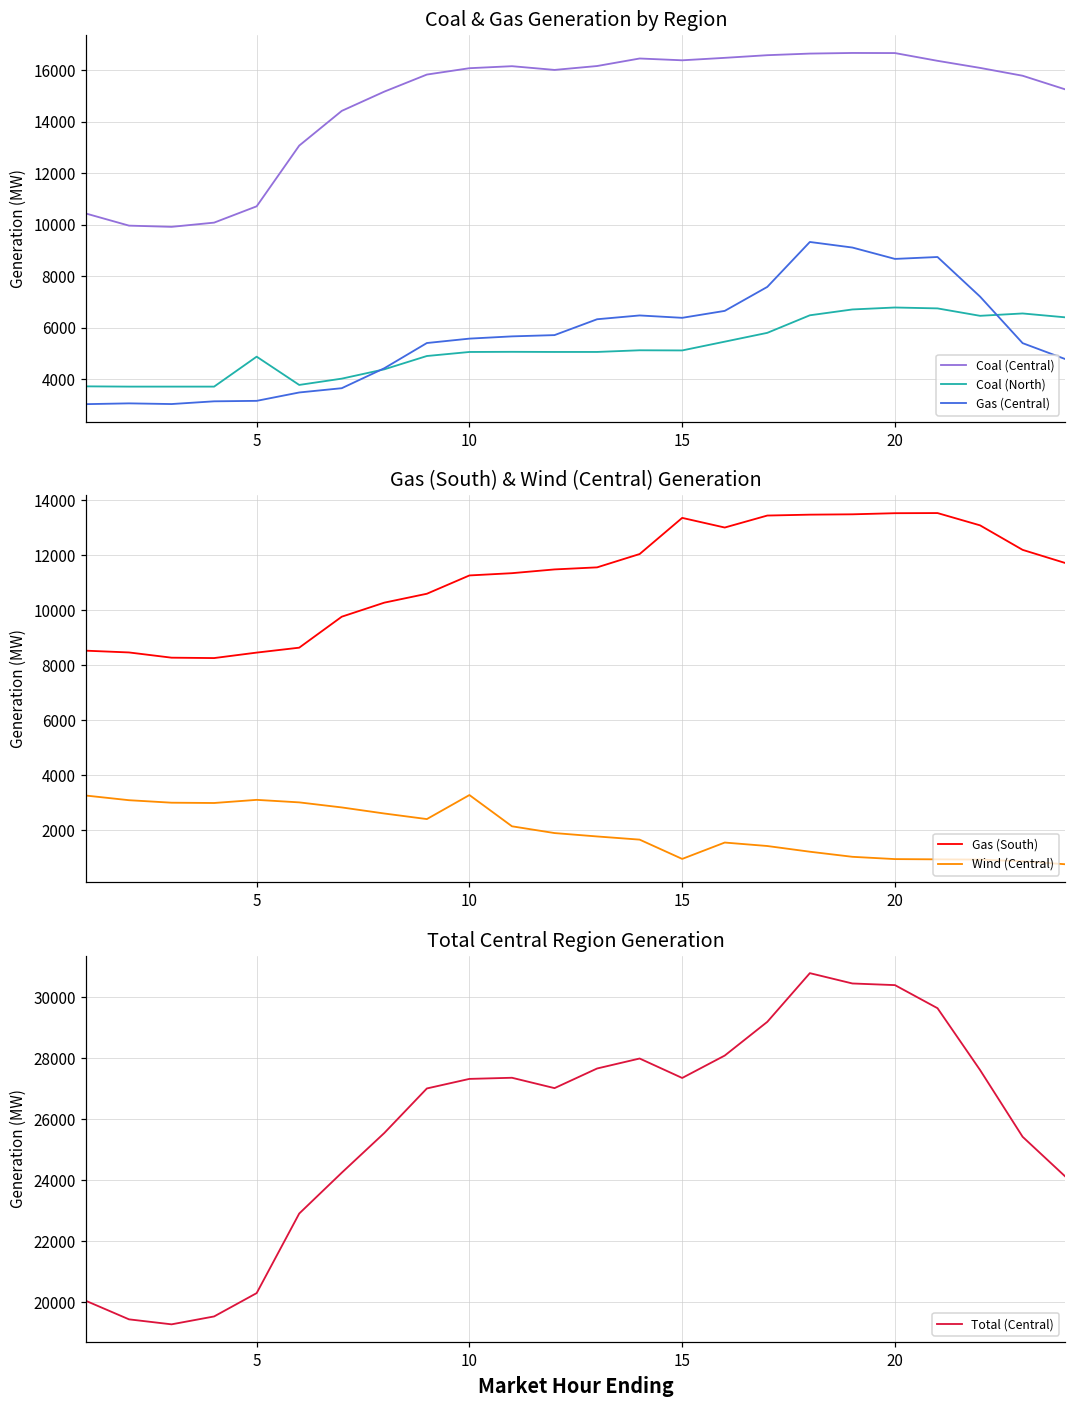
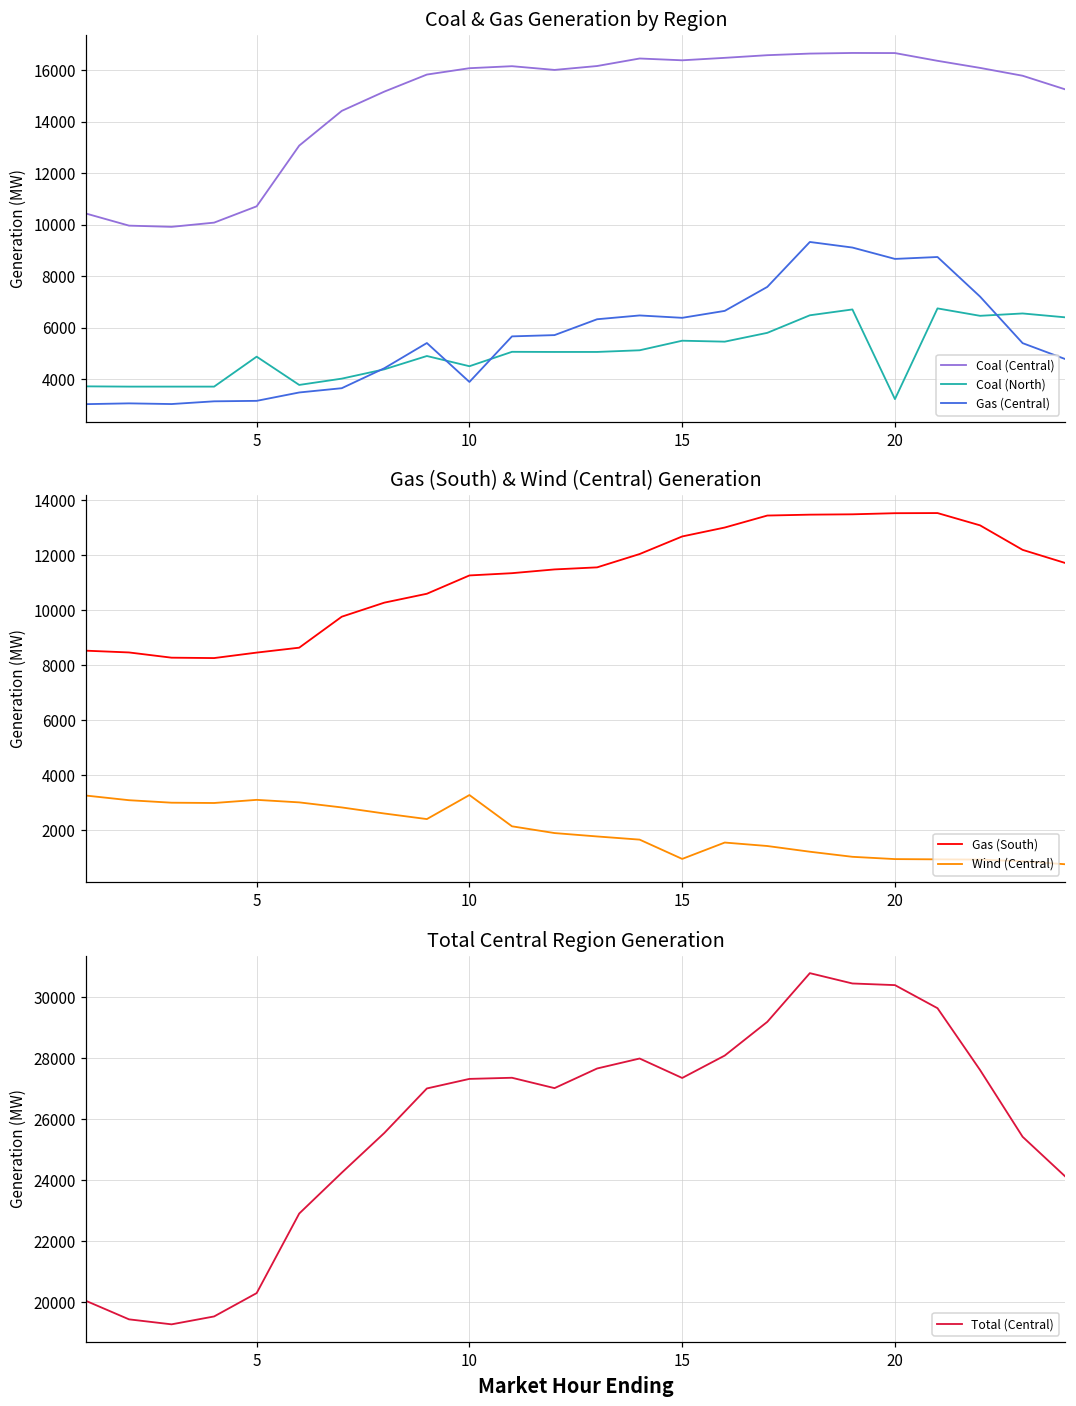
Coal & Gas Generation by Region, Coal (North), 10: 5100 -> 4500
Coal & Gas Generation by Region, Gas (Central), 10: 5600 -> 3900
Coal & Gas Generation by Region, Coal (North), 15: 5100 -> 5500
Coal & Gas Generation by Region, Coal (North), 20: 6800 -> 3200
Gas (South) & Wind (Central) Generation, Gas (South), 15: 13400 -> 12700
